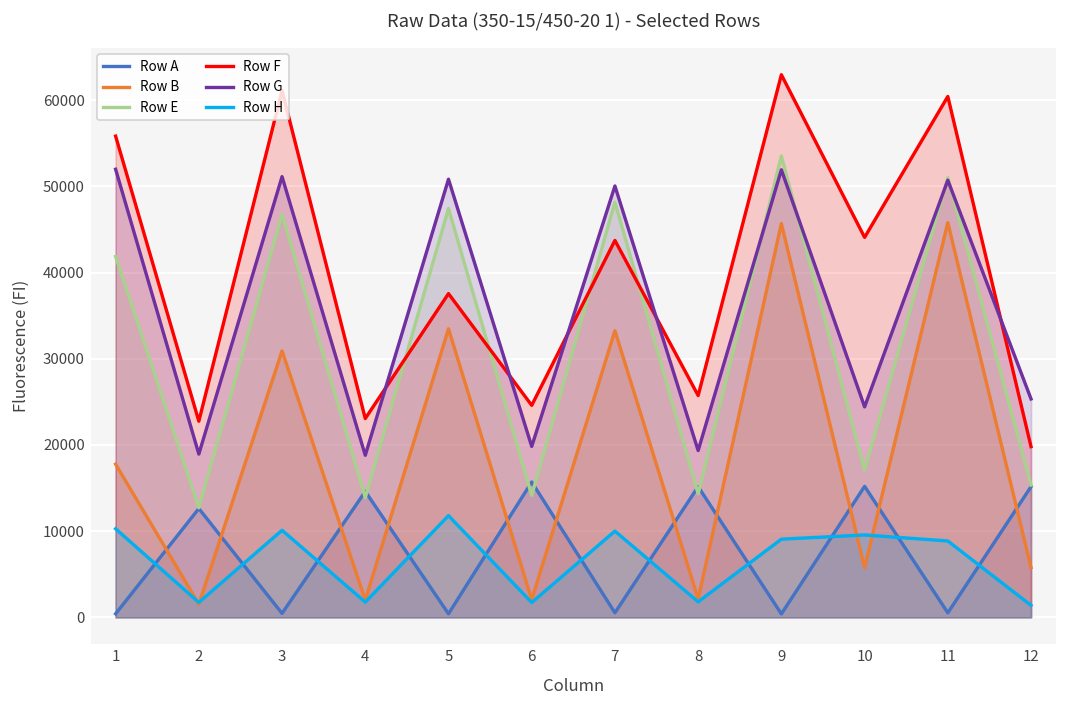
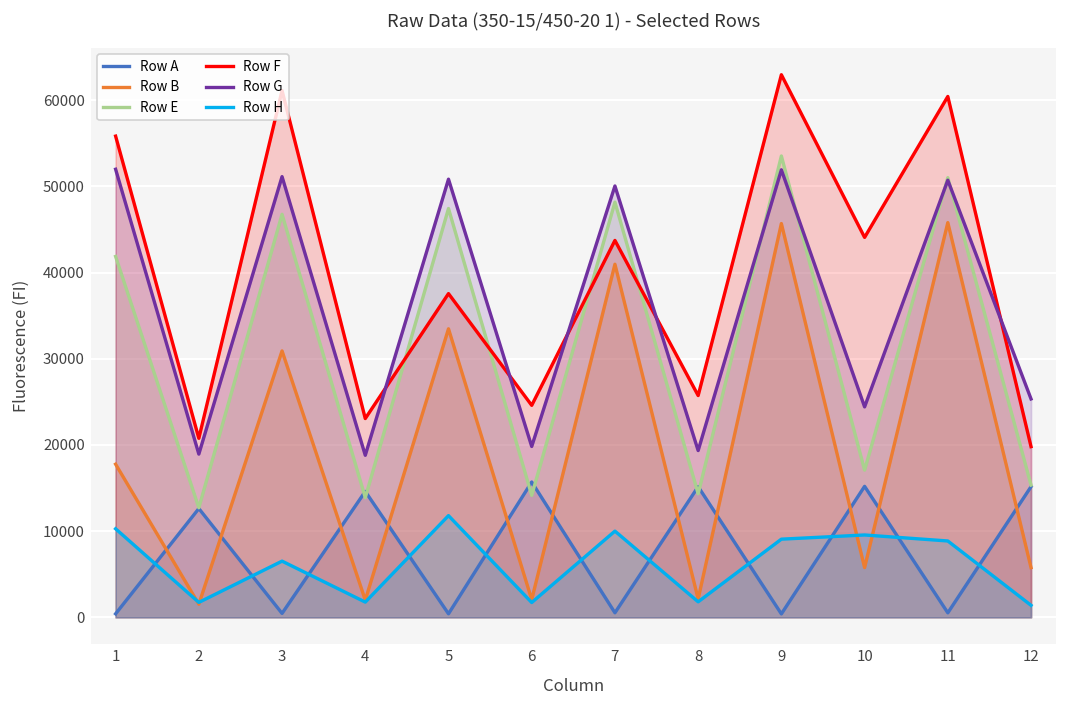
Row F, 2: 23000 -> 21000
Row H, 3: 10000 -> 7000
Row B, 7: 33000 -> 41000
